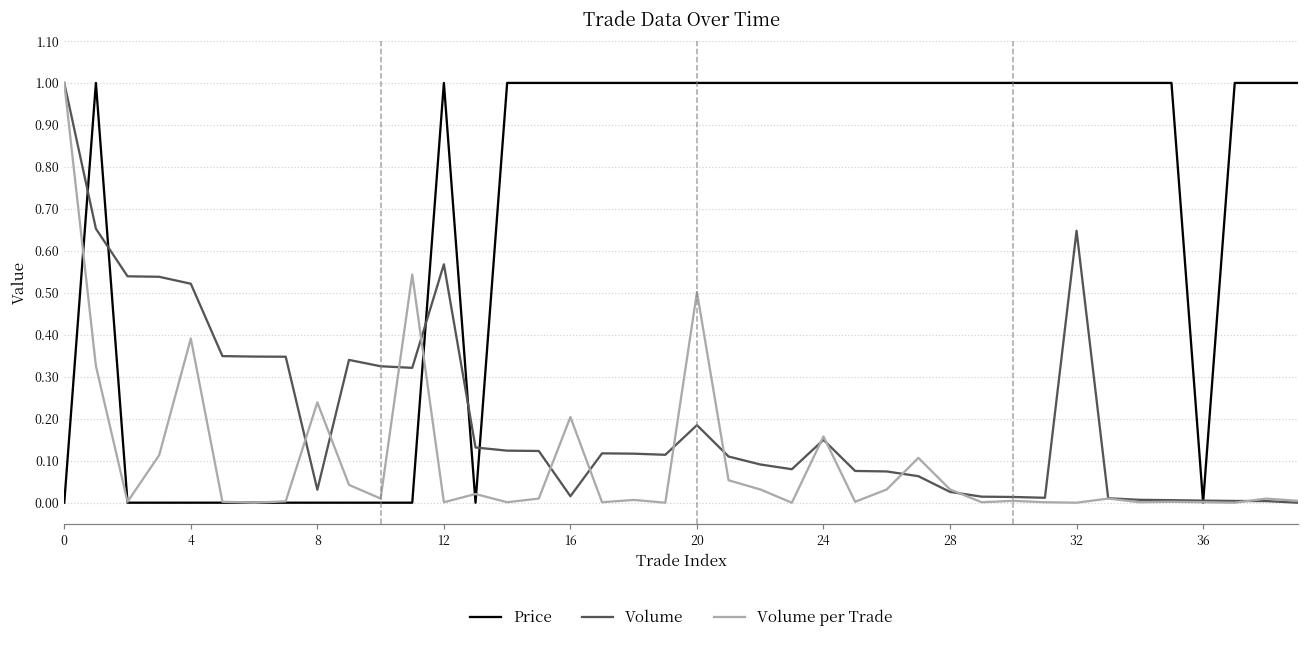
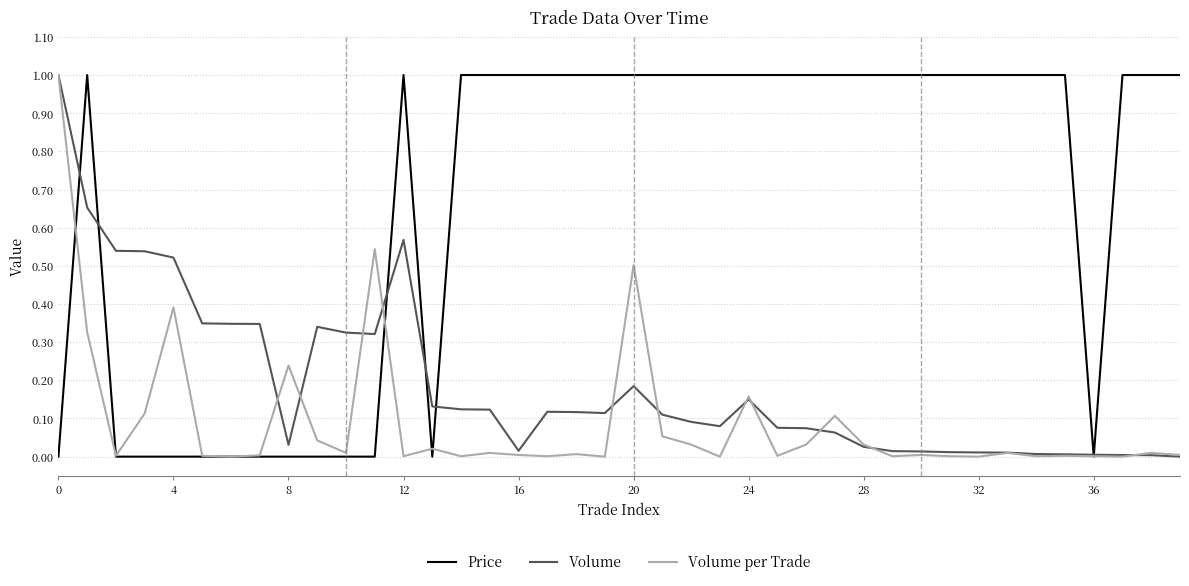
Volume per Trade, 16: 0.20 -> 0.00
Volume, 32: 0.65 -> 0.01
